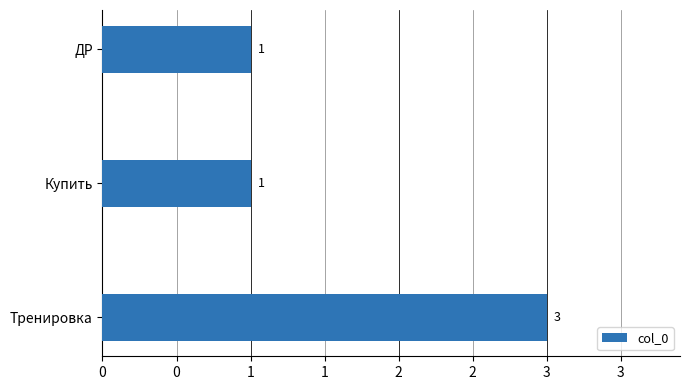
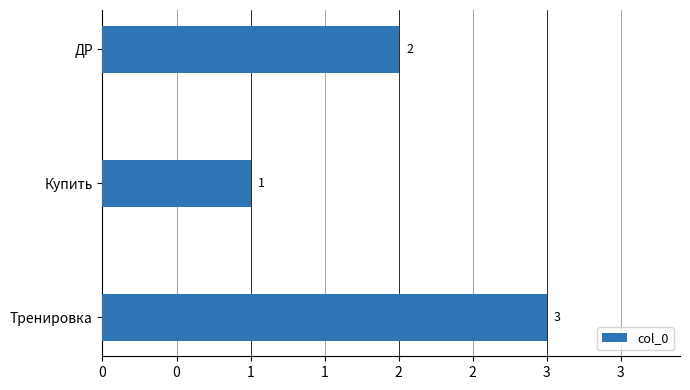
ДР: 1 -> 2
